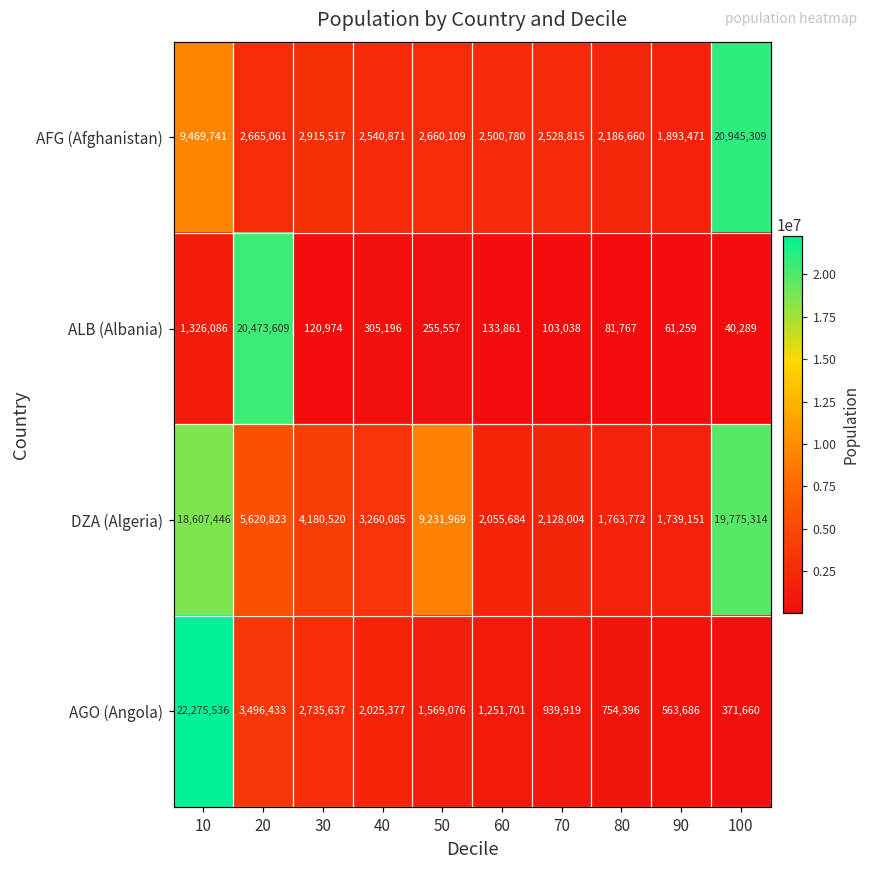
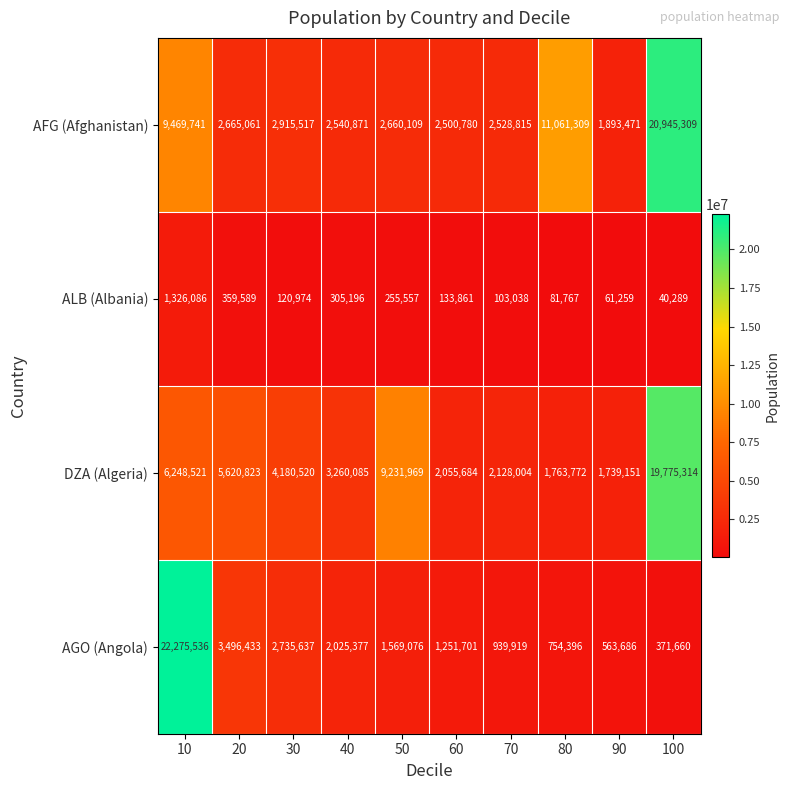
AFG (Afghanistan), 80: 2,186,660 -> 11,061,309
ALB (Albania), 20: 20,473,609 -> 359,589
DZA (Algeria), 10: 18,607,446 -> 6,248,521
